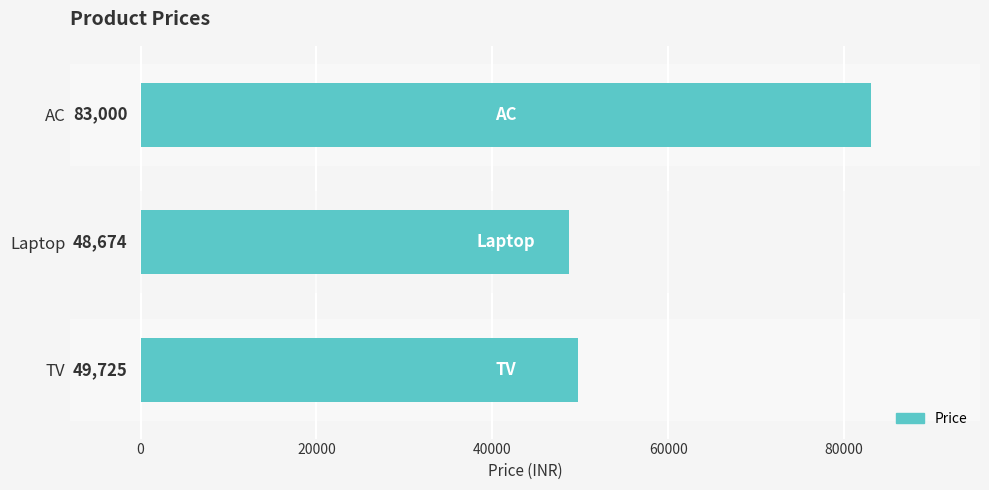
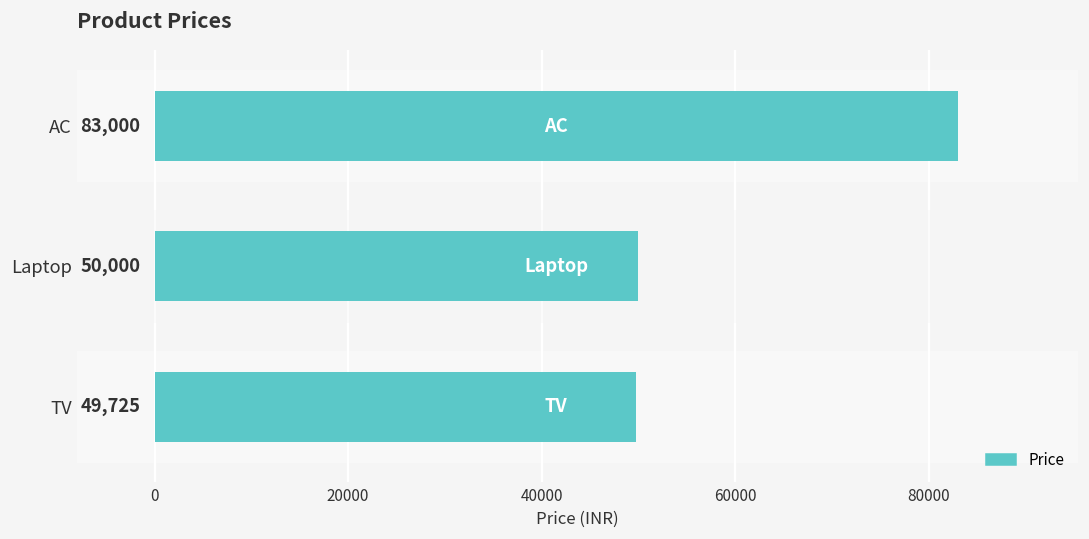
Laptop: 48,674 -> 50,000
